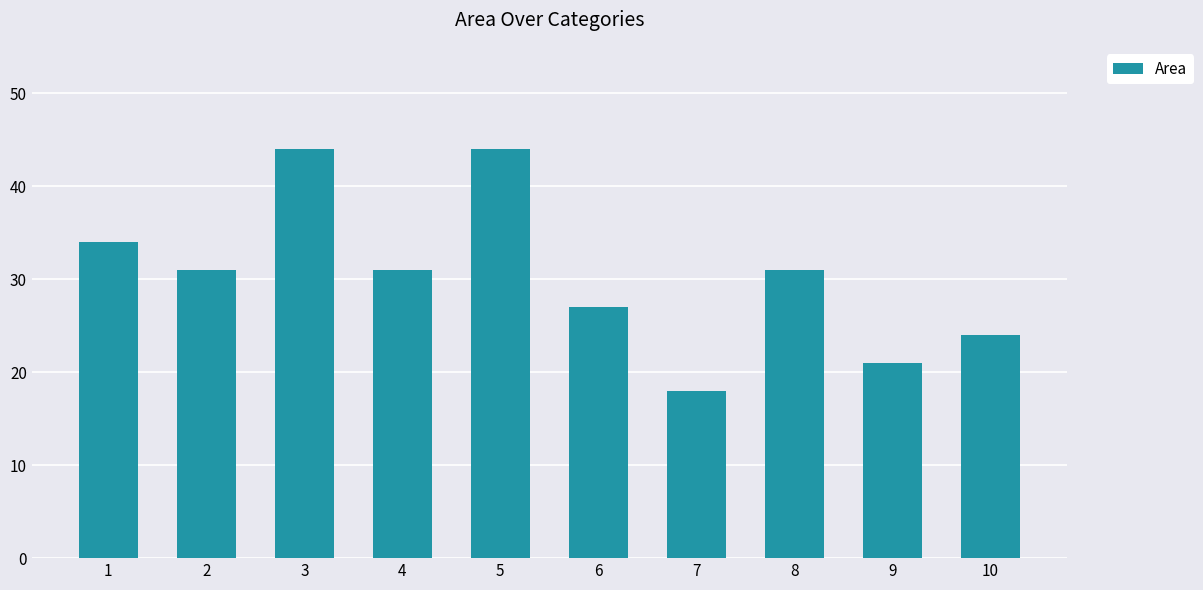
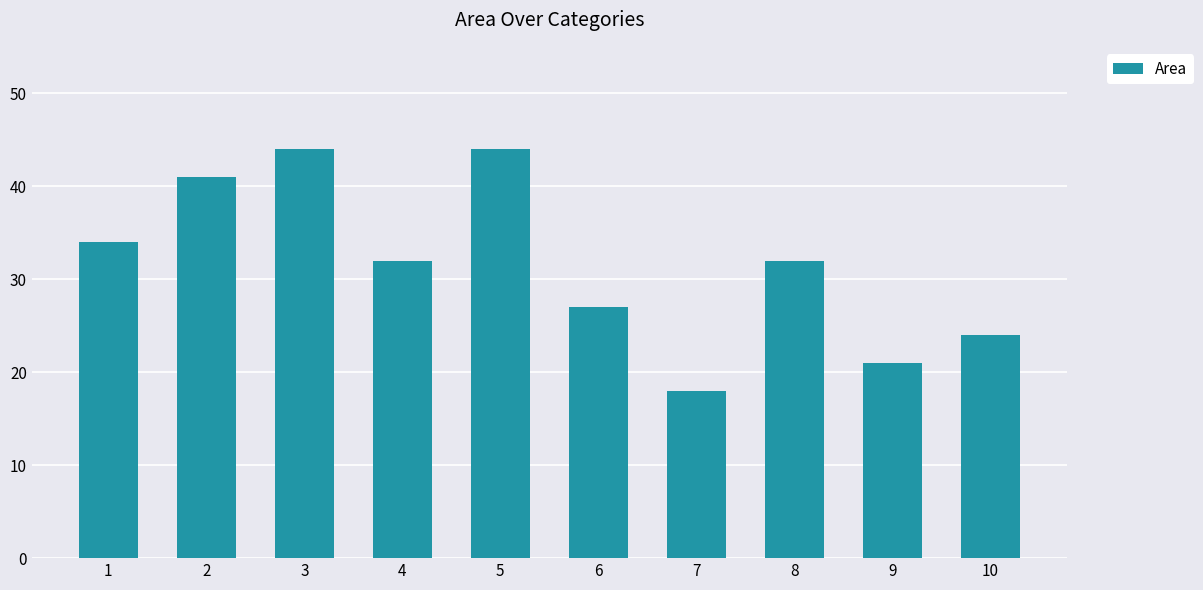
2: 31 -> 41
4: 31 -> 32
8: 31 -> 32
